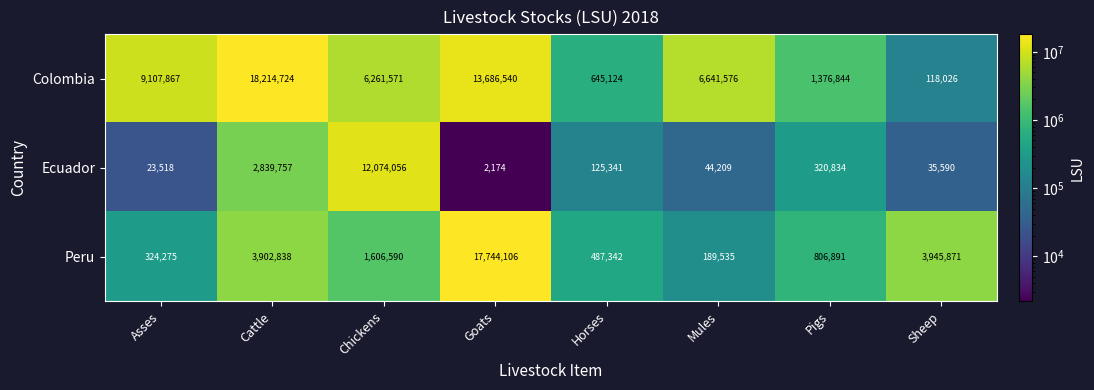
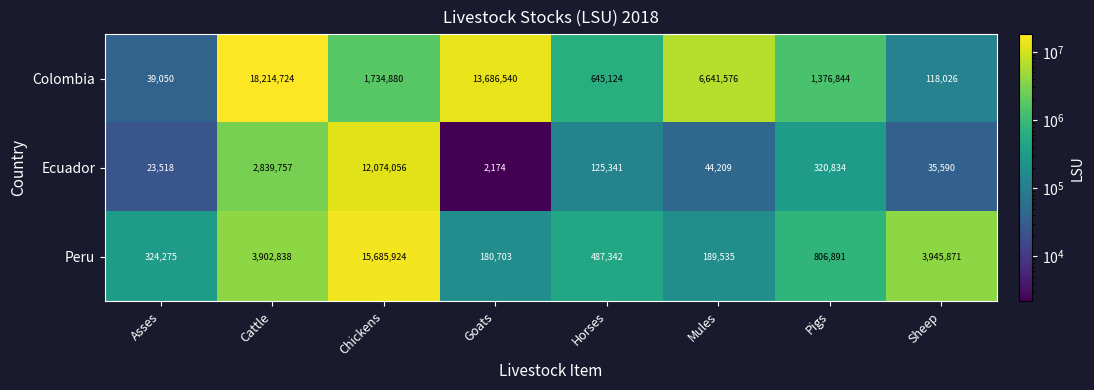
Colombia, Asses: 9,107,867 -> 39,050
Colombia, Chickens: 6,261,571 -> 1,734,880
Peru, Chickens: 1,606,590 -> 15,685,924
Peru, Goats: 17,744,106 -> 180,703
